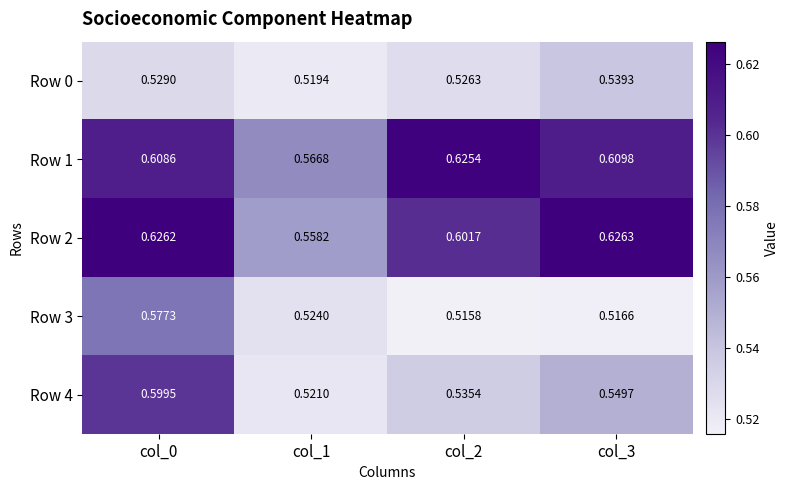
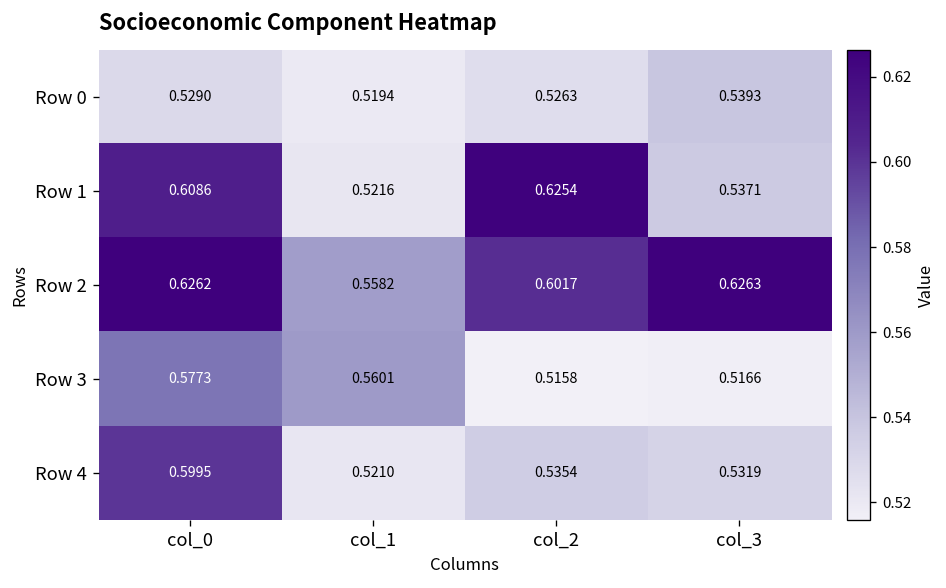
Row 1, col_1: 0.5668 -> 0.5216
Row 1, col_3: 0.6098 -> 0.5371
Row 3, col_1: 0.5240 -> 0.5601
Row 4, col_3: 0.5497 -> 0.5319
